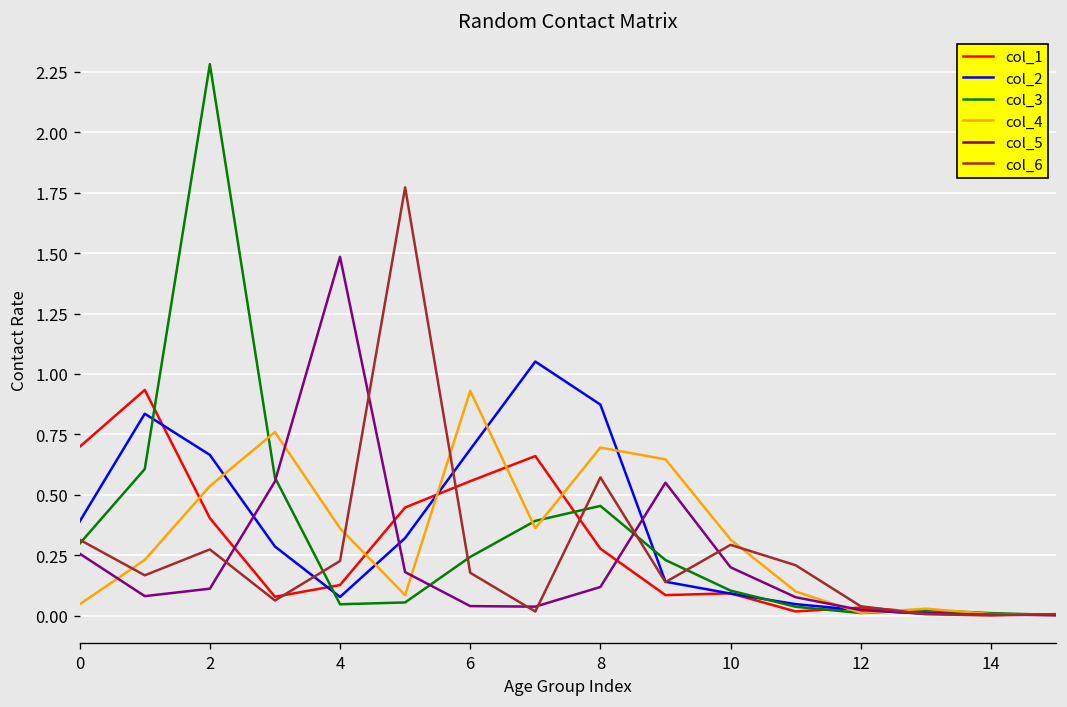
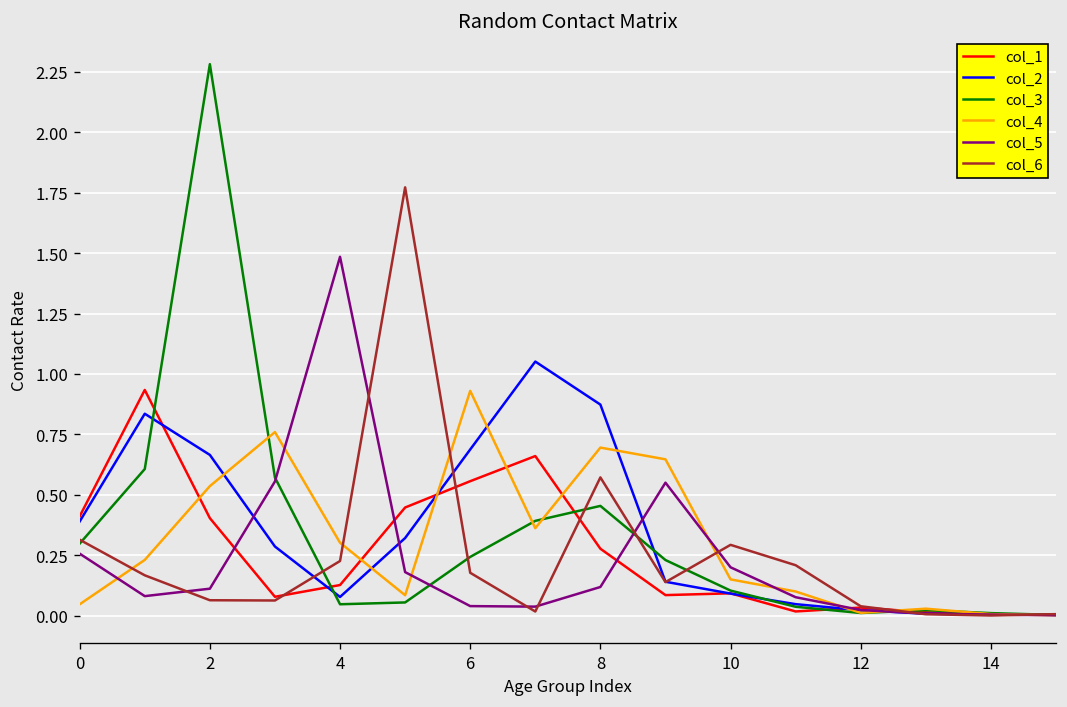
col_1, 0: 0.70 -> 0.41
col_6, 2: 0.27 -> 0.06
col_4, 4: 0.36 -> 0.30
col_4, 10: 0.32 -> 0.15
